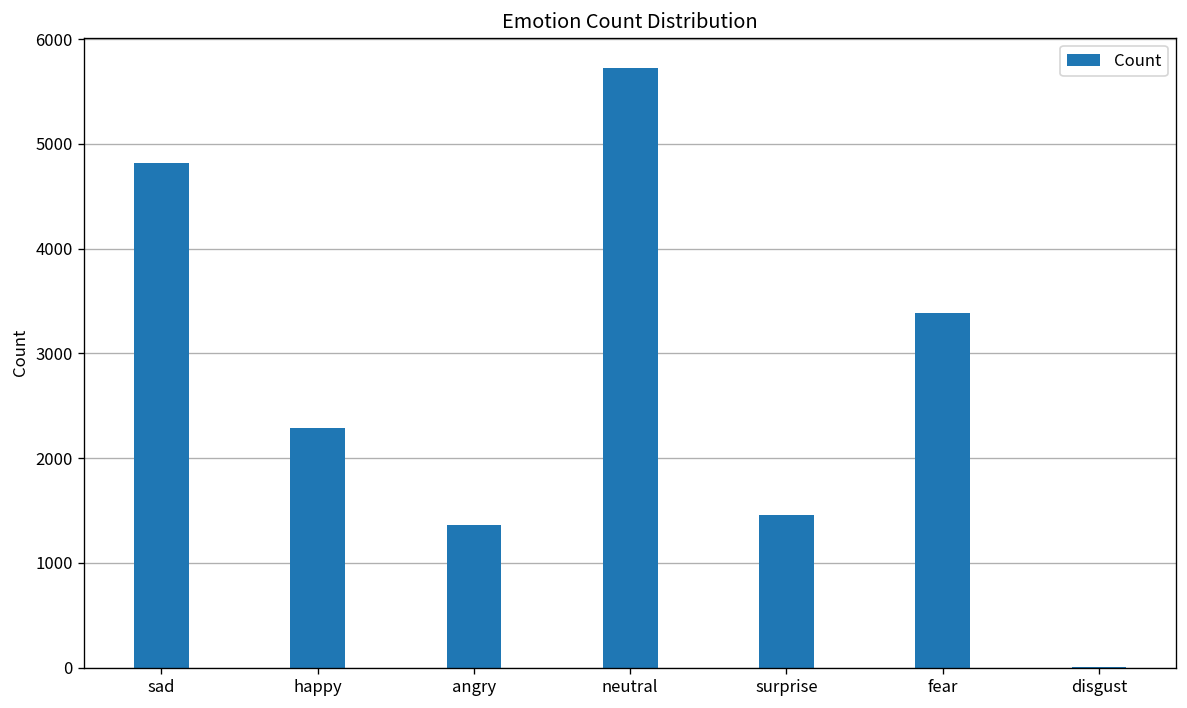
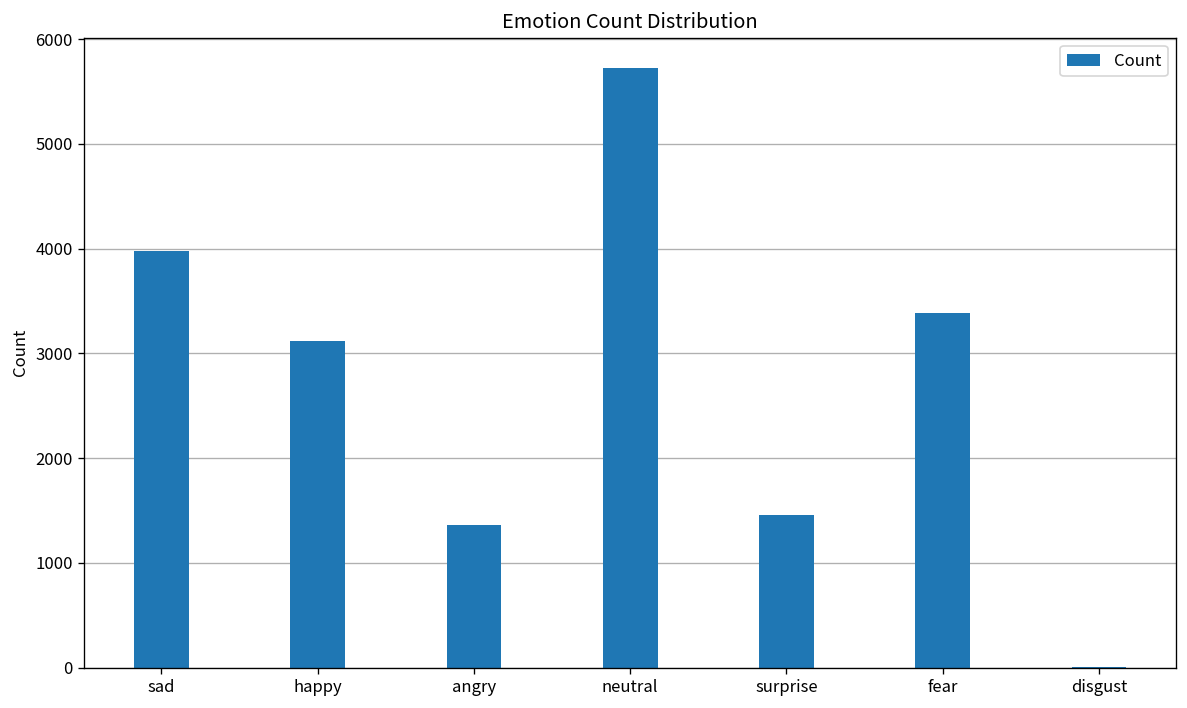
sad: 4800 -> 4000
happy: 2300 -> 3100
